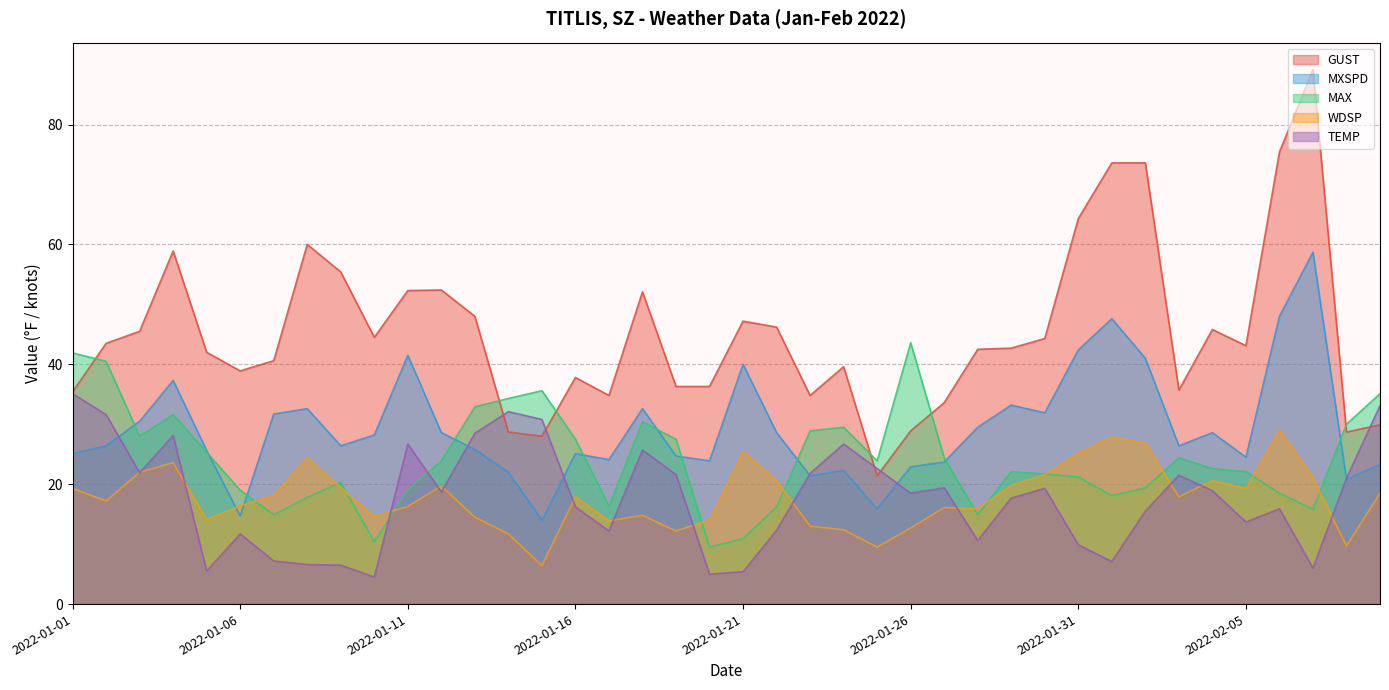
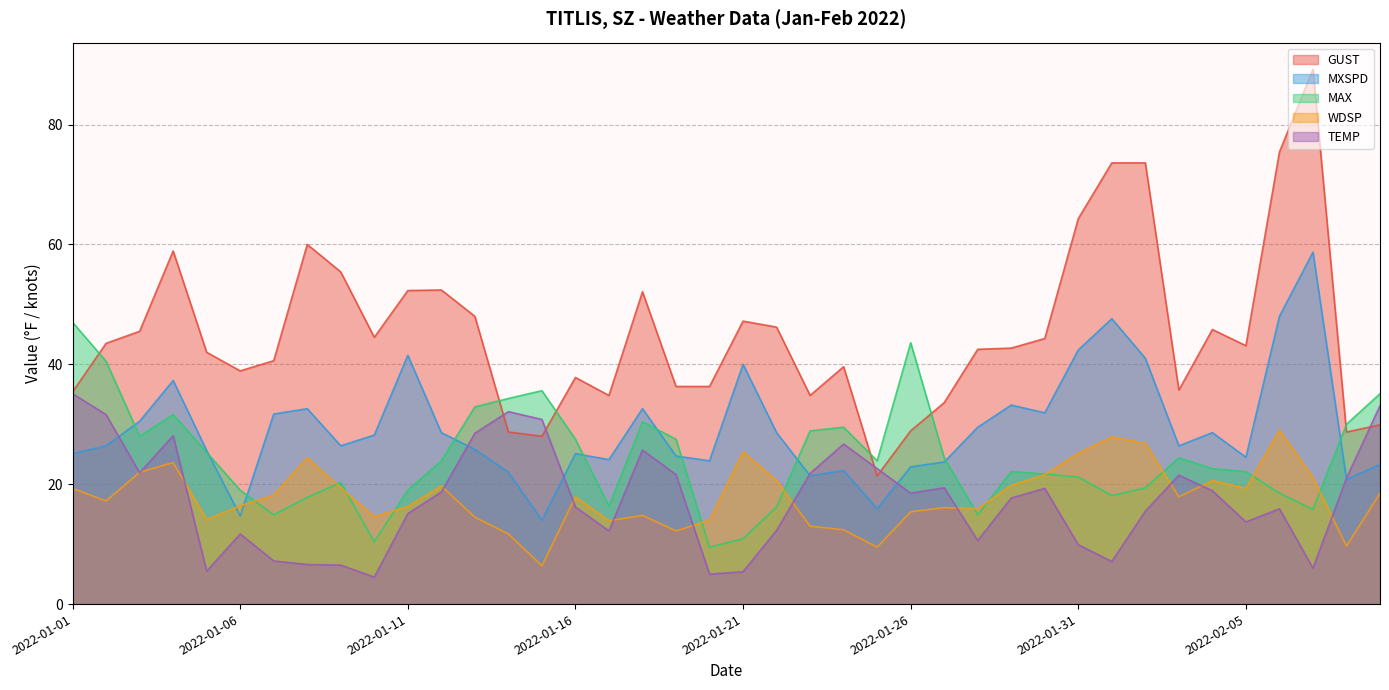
MAX, 2022-01-01: 42 -> 47
TEMP, 2022-01-11: 27 -> 15
WDSP, 2022-01-26: 13 -> 15
